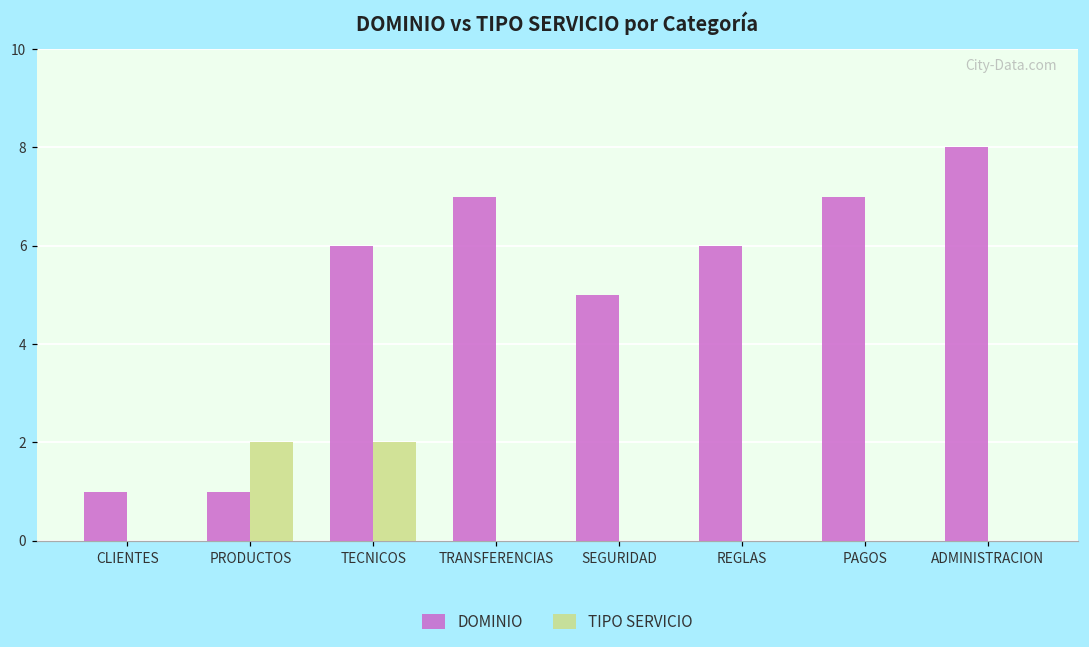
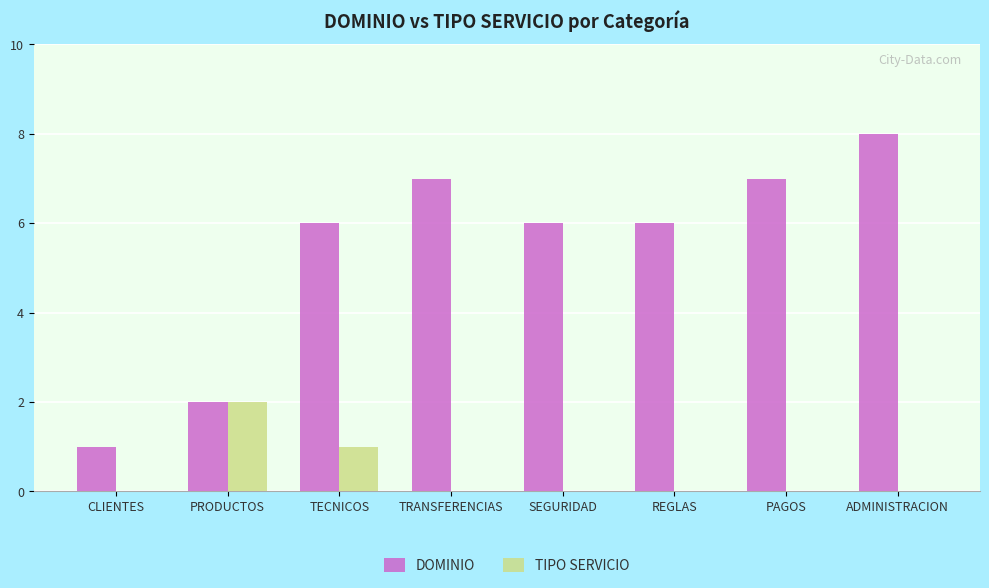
DOMINIO, PRODUCTOS: 1 -> 2
TIPO SERVICIO, TECNICOS: 2 -> 1
DOMINIO, SEGURIDAD: 5 -> 6
